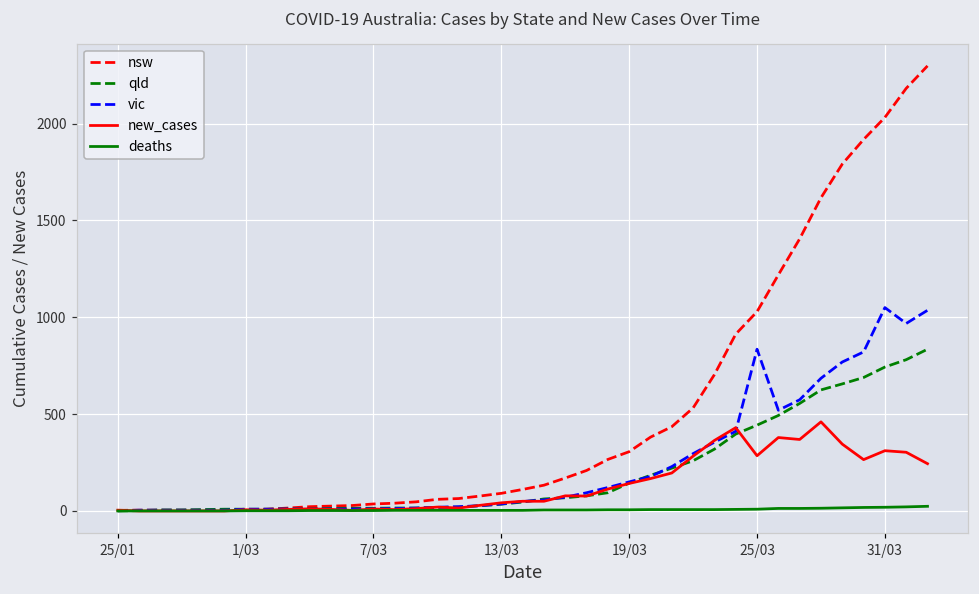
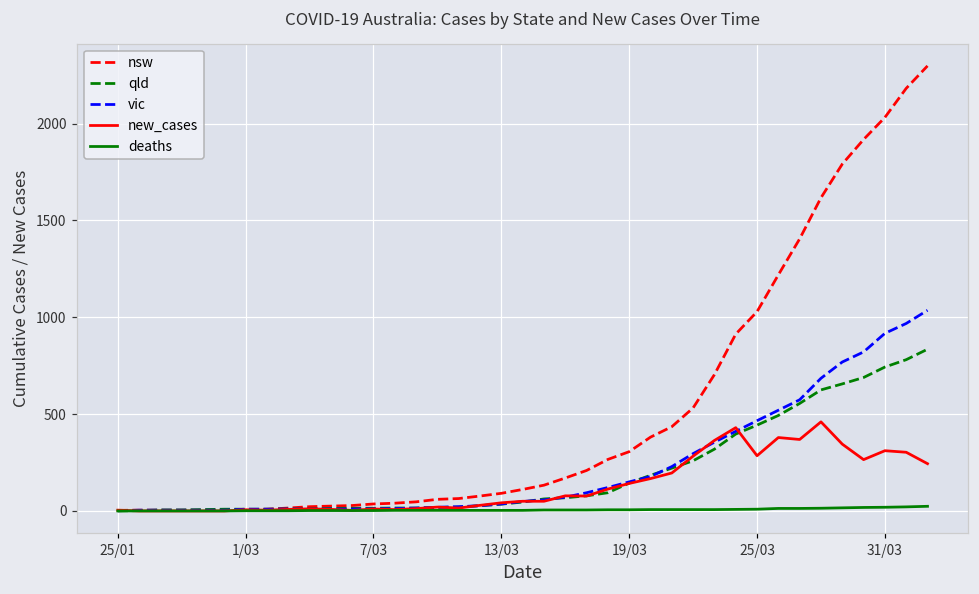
vic, 25/03: 840 -> 470
vic, 31/03: 1050 -> 920
